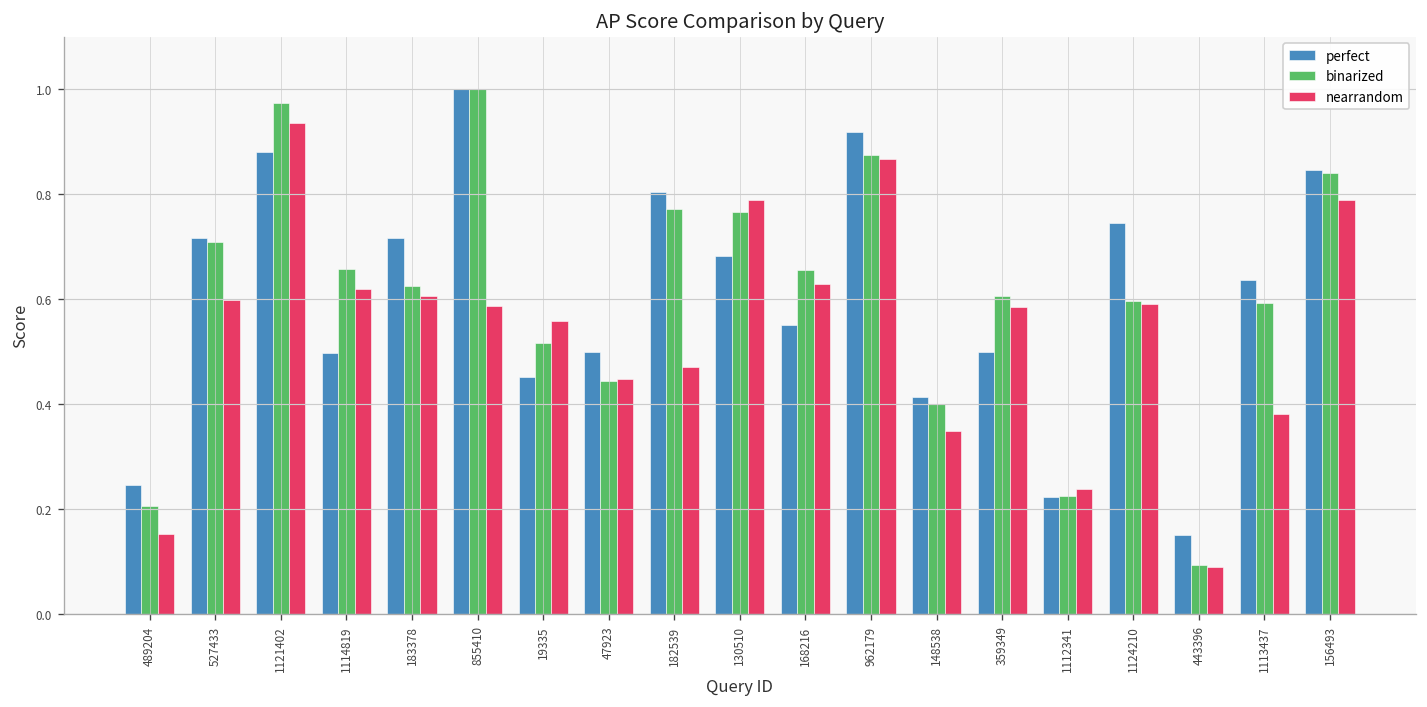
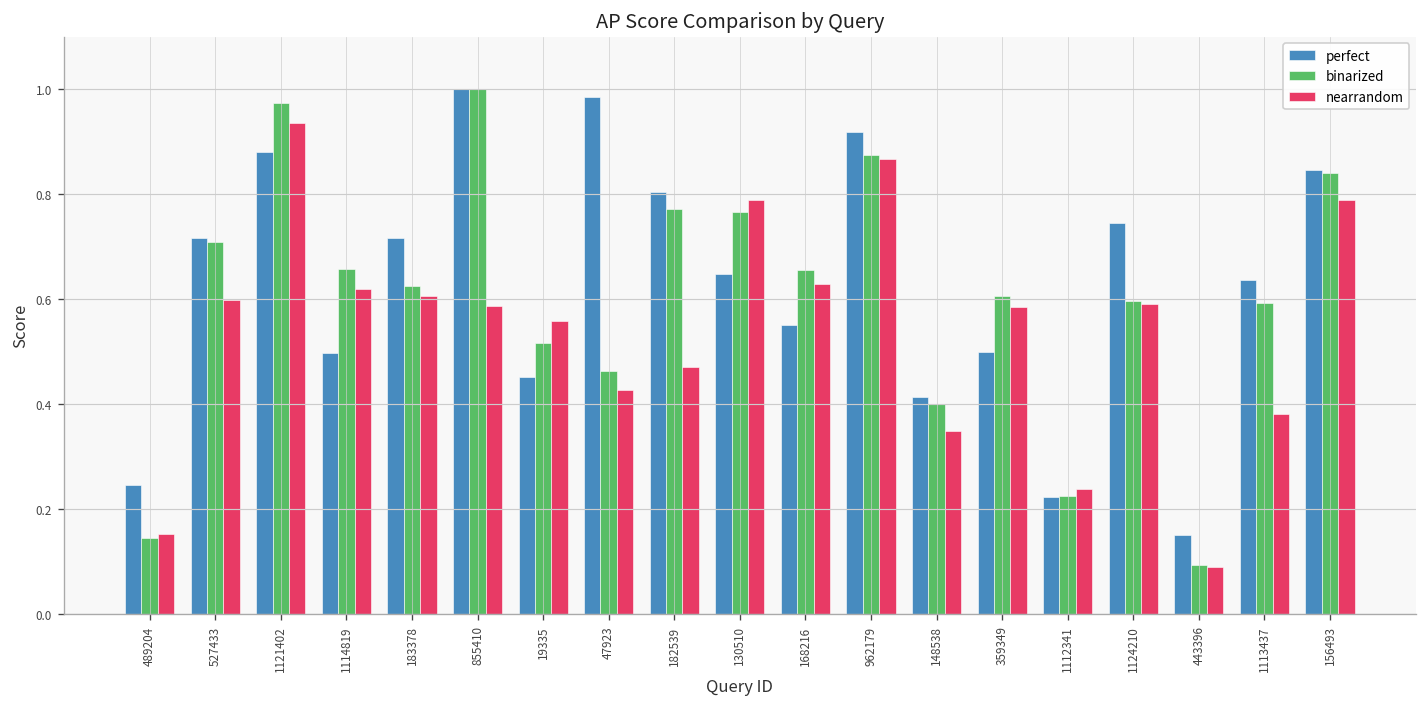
binarized, 489204: 0.21 -> 0.14
perfect, 47923: 0.50 -> 0.98
binarized, 47923: 0.44 -> 0.46
nearrandom, 47923: 0.45 -> 0.43
perfect, 130510: 0.68 -> 0.65
